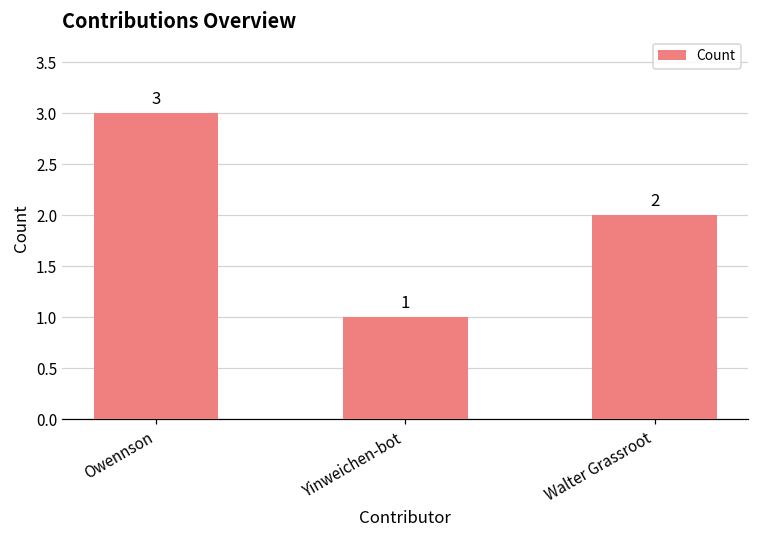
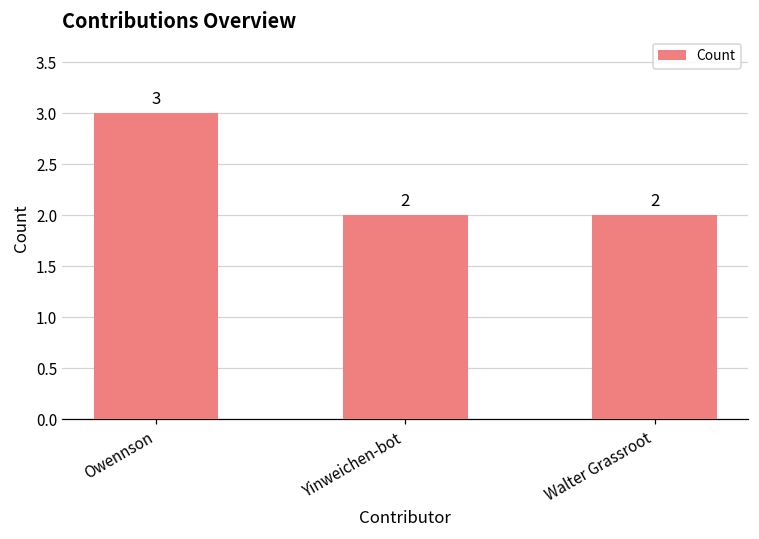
Yinweichen-bot: 1 -> 2
